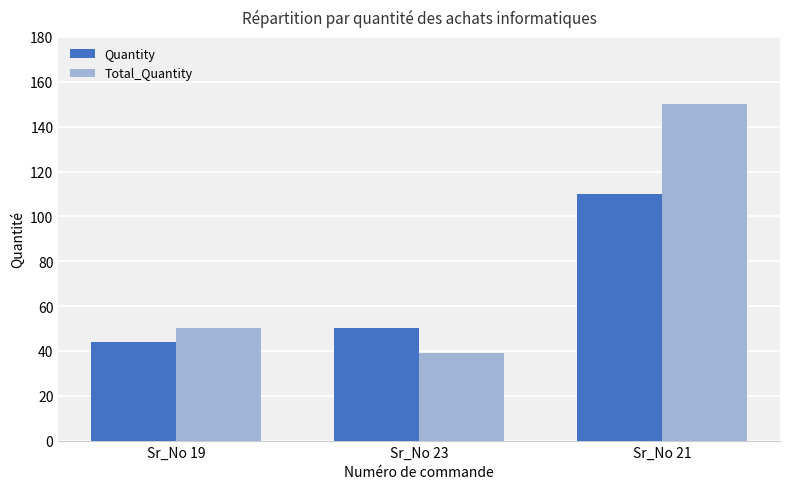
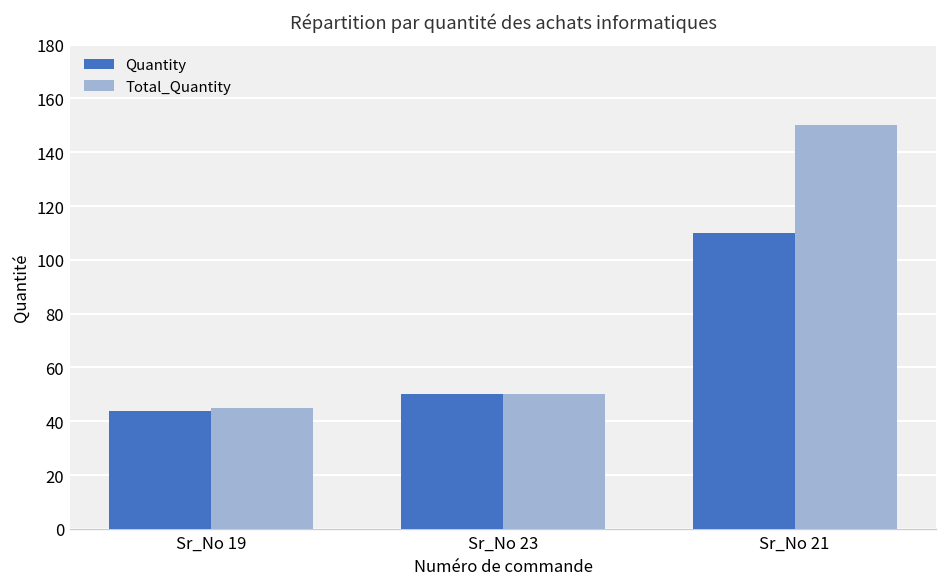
Total_Quantity, Sr_No 19: 50 -> 45
Total_Quantity, Sr_No 23: 39 -> 50
